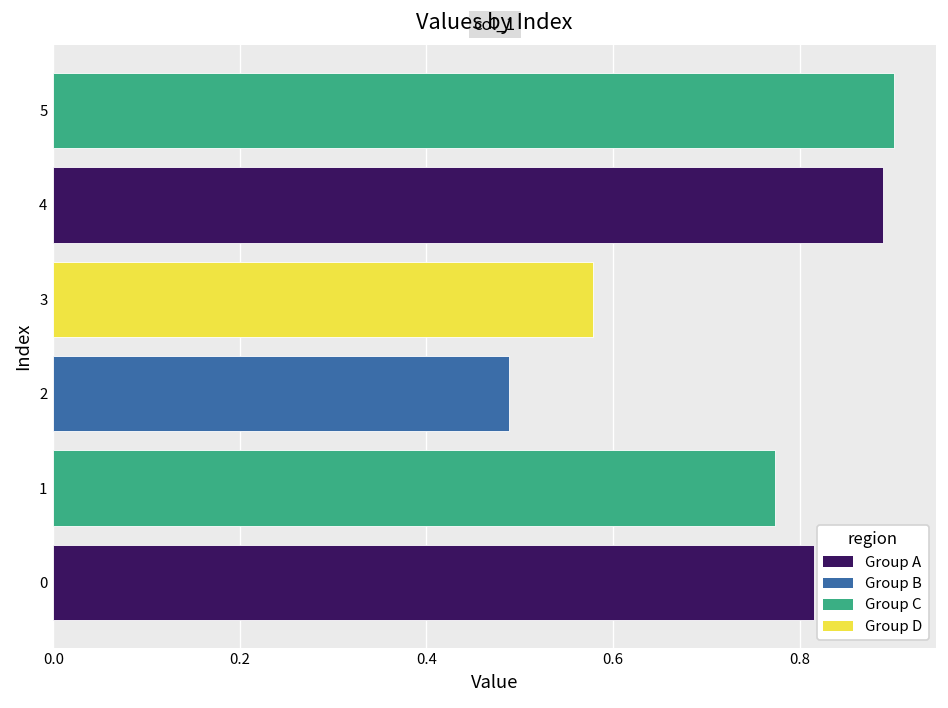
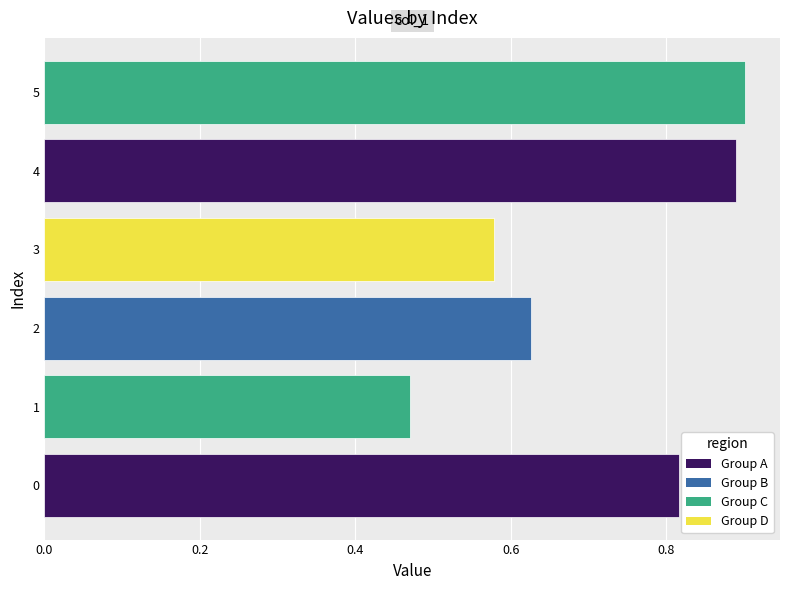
2: 0.49 -> 0.63
1: 0.77 -> 0.47
